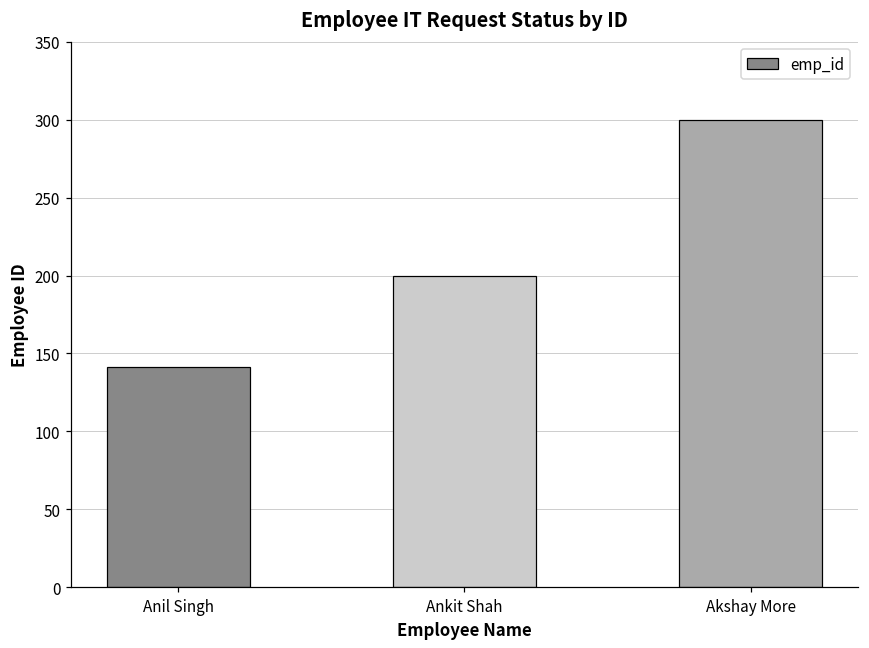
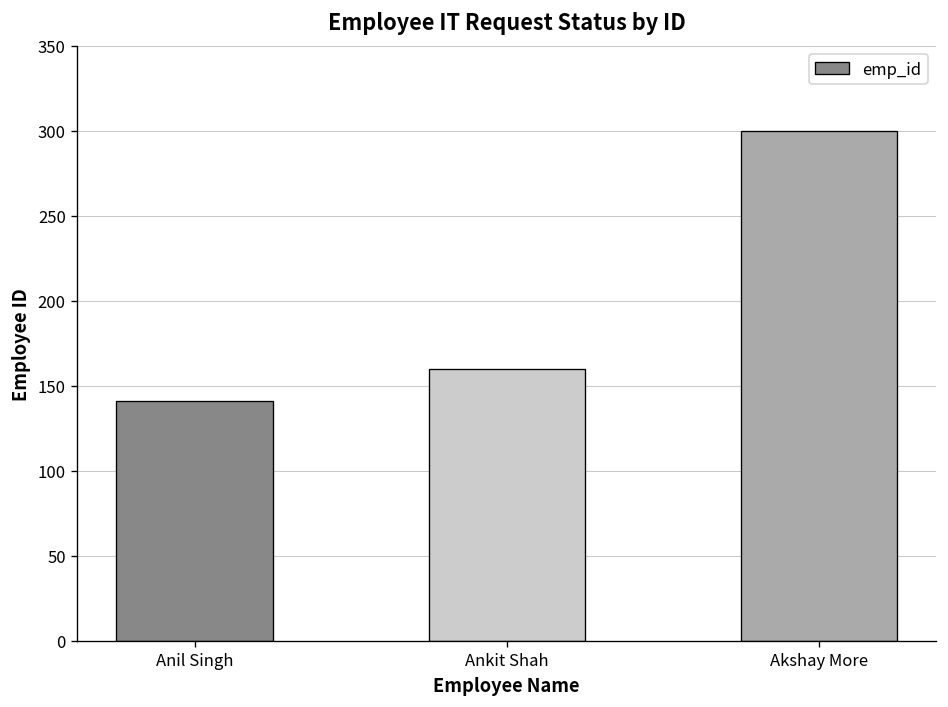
Ankit Shah: 200 -> 160
